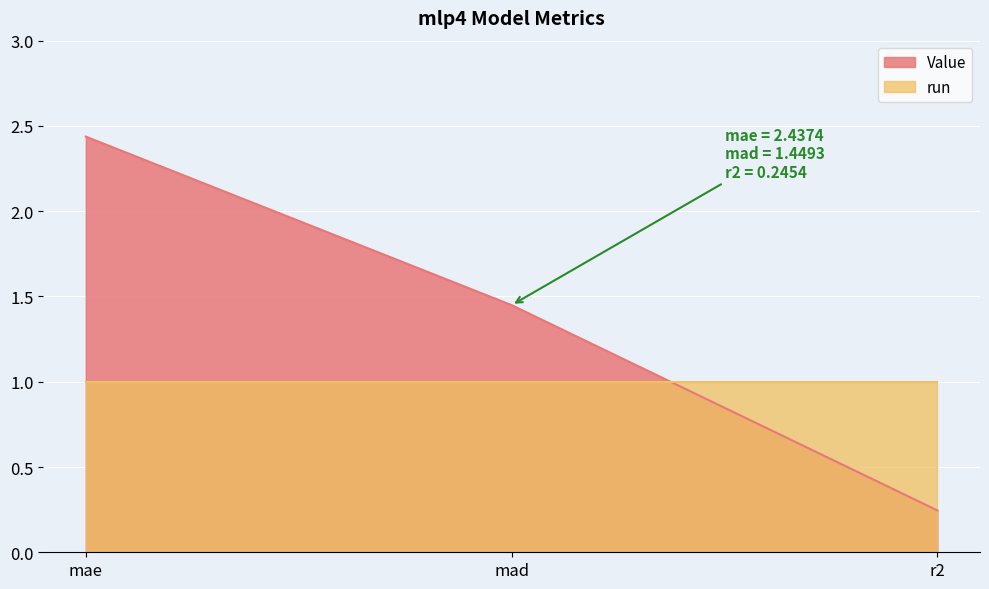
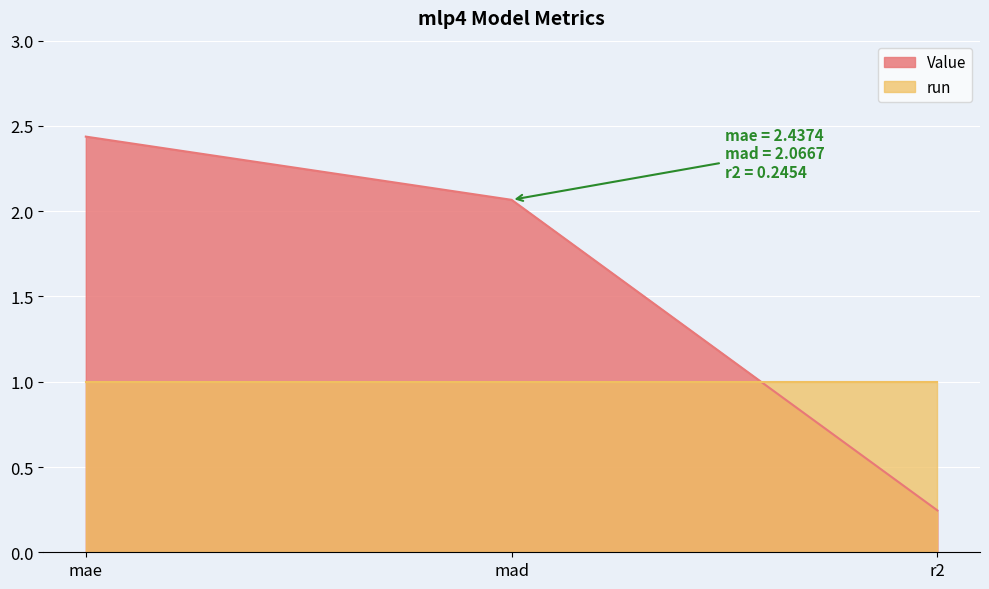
Value, mad: 1.4493 -> 2.0667
